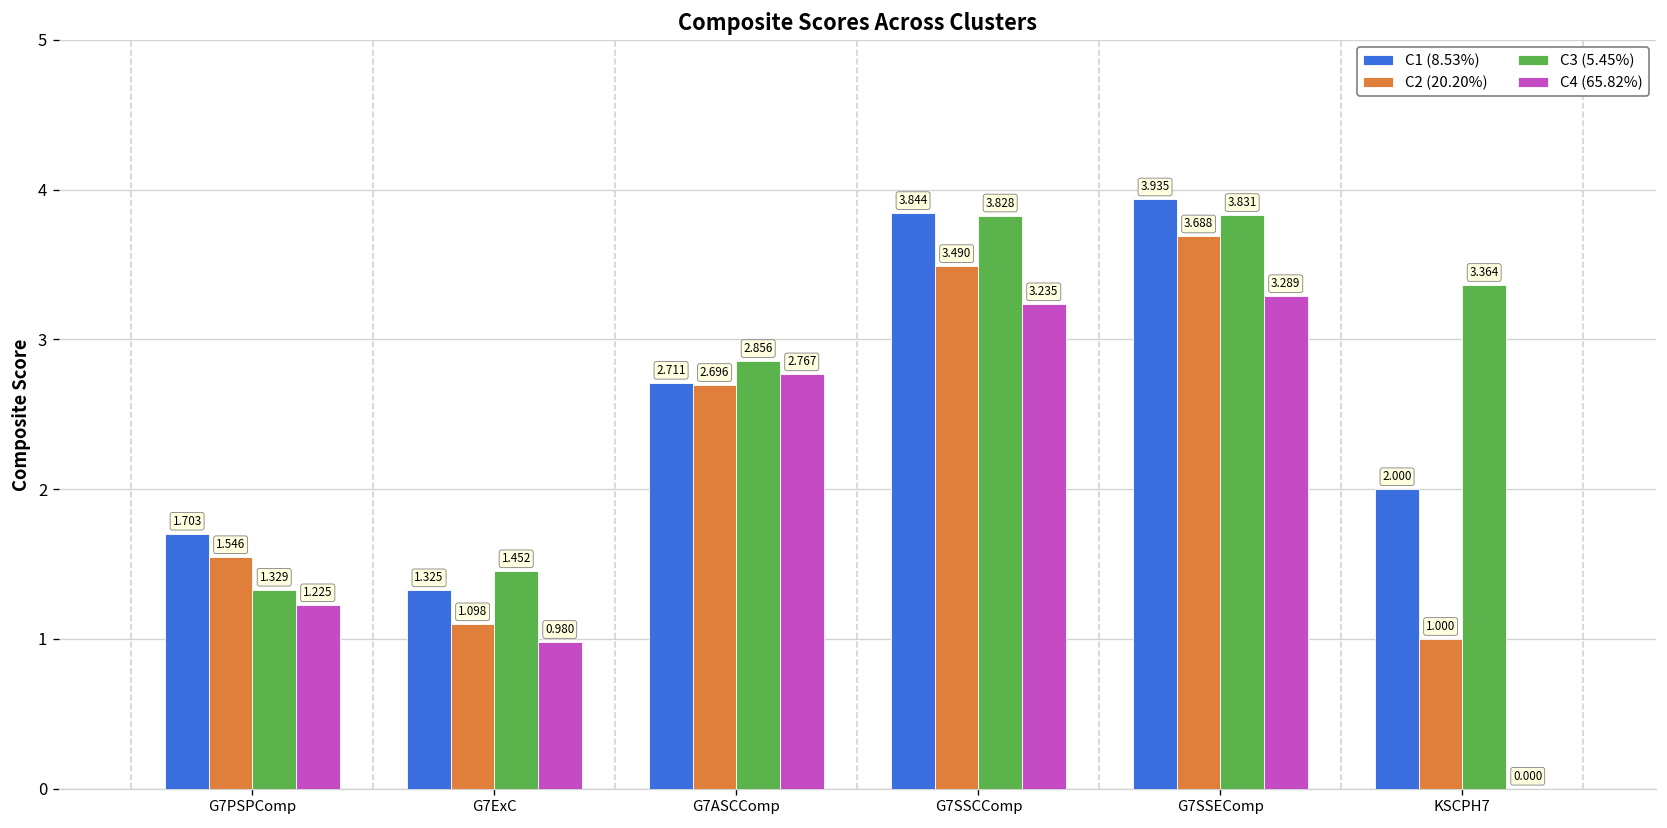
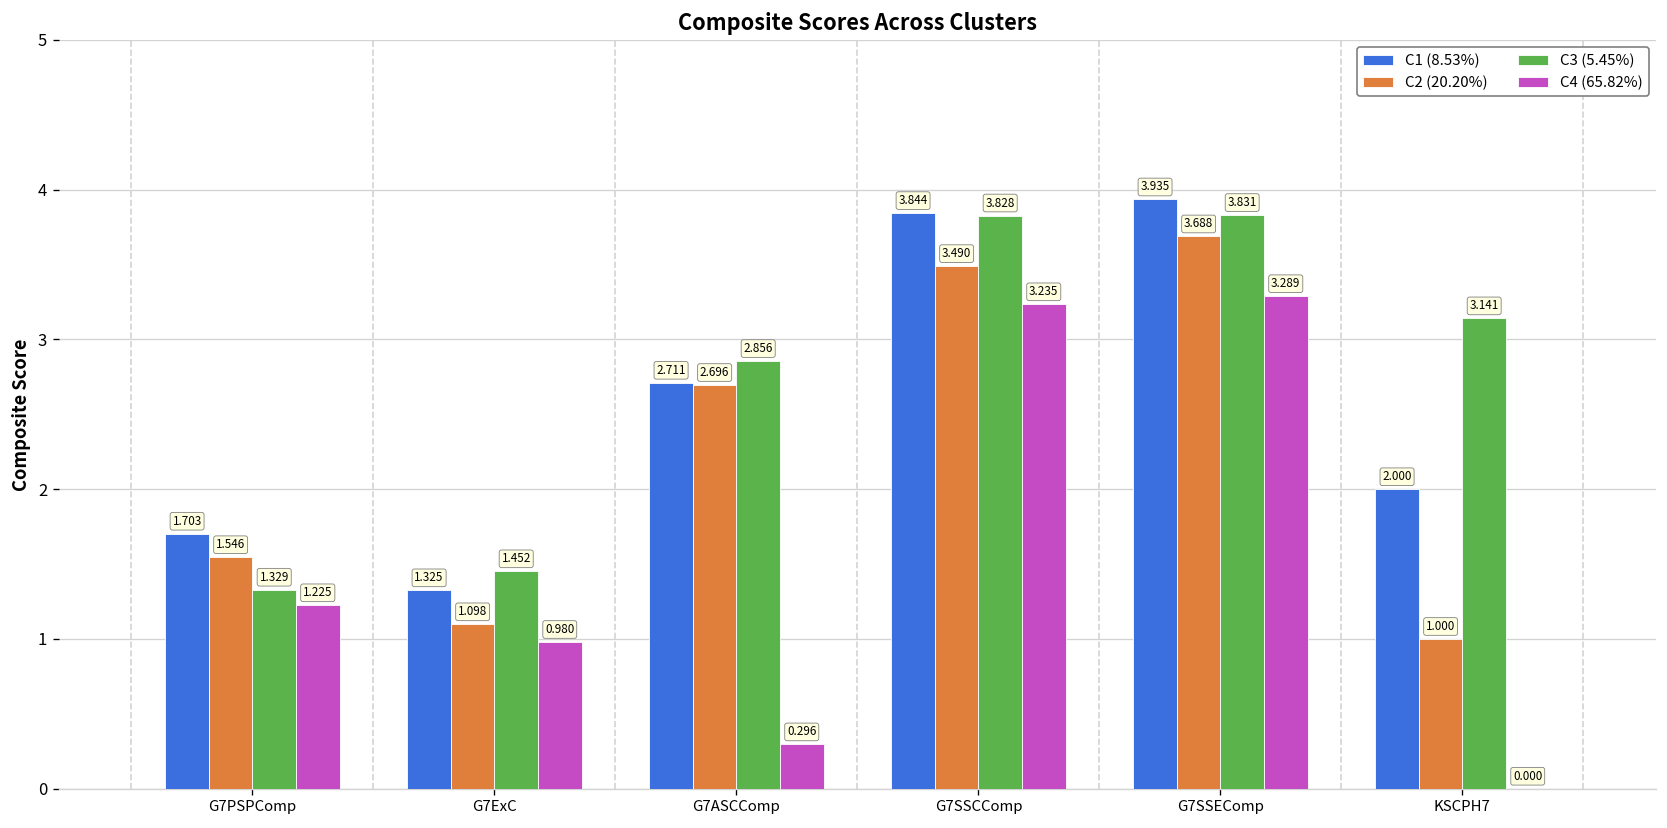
C4 (65.82%), G7ASCComp: 2.767 -> 0.296
C3 (5.45%), KSCPH7: 3.364 -> 3.141
